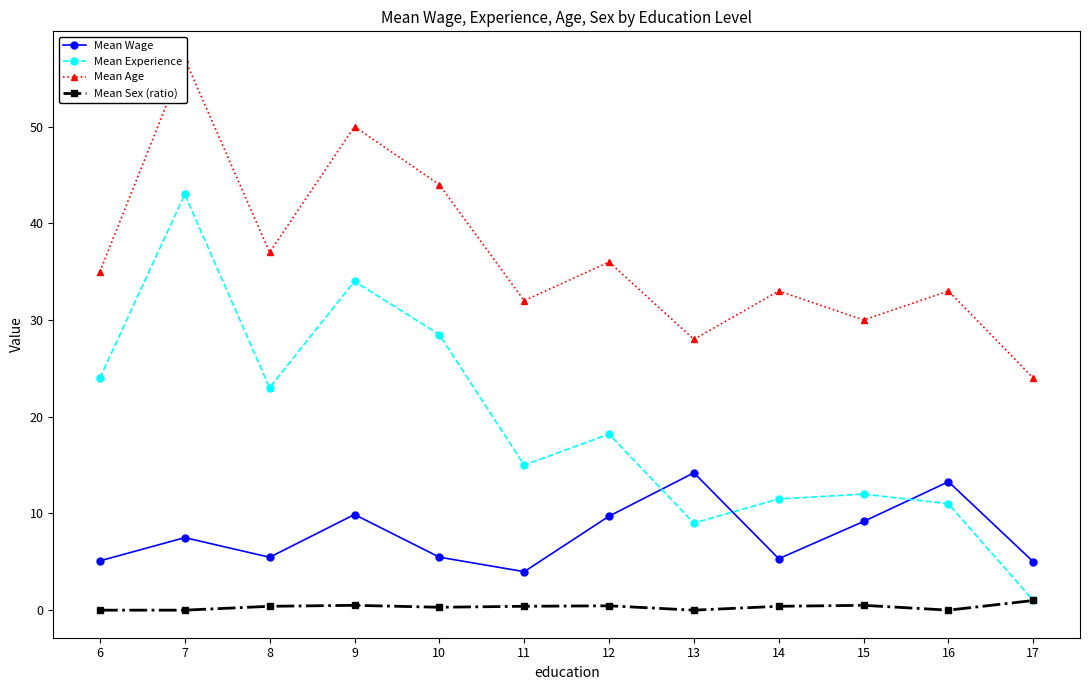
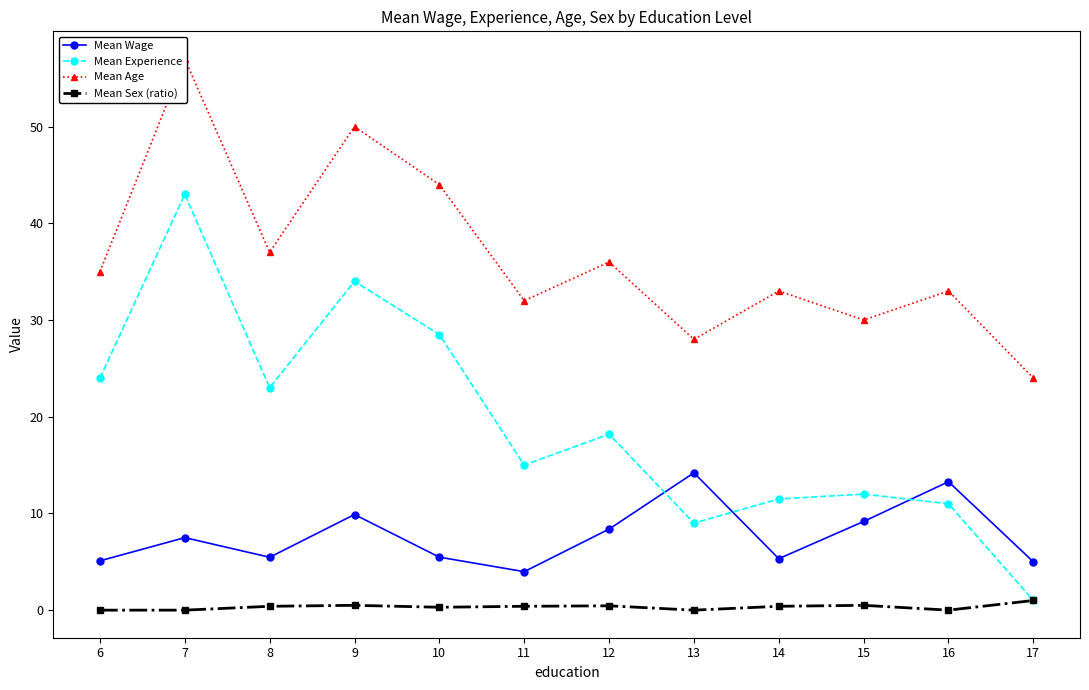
Mean Wage, 12: 10 -> 8
